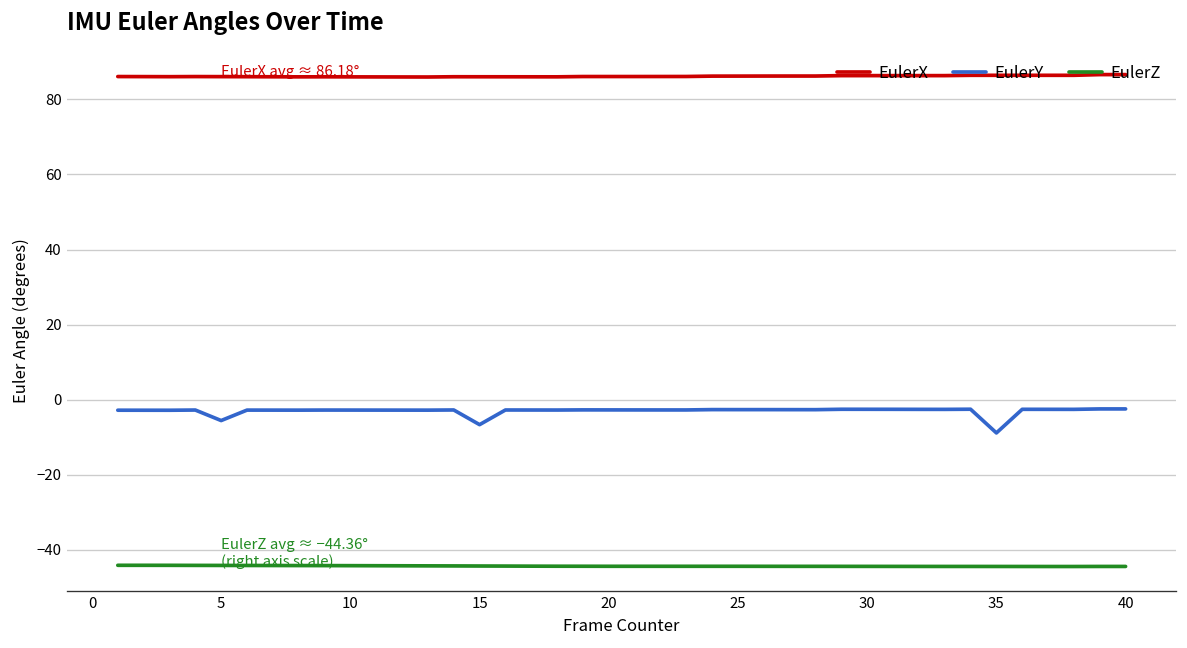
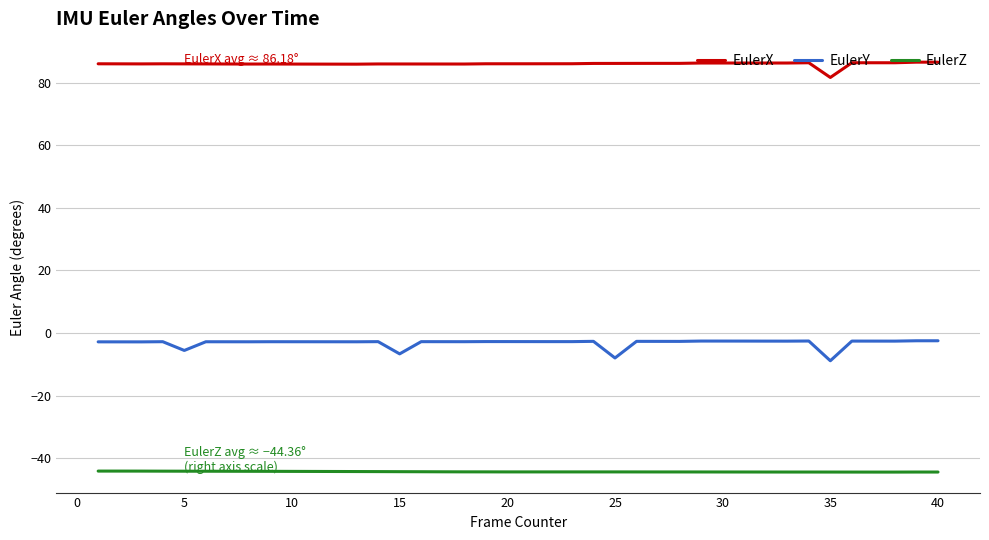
EulerY, 25: -3 -> -8
EulerX, 35: 86 -> 82
